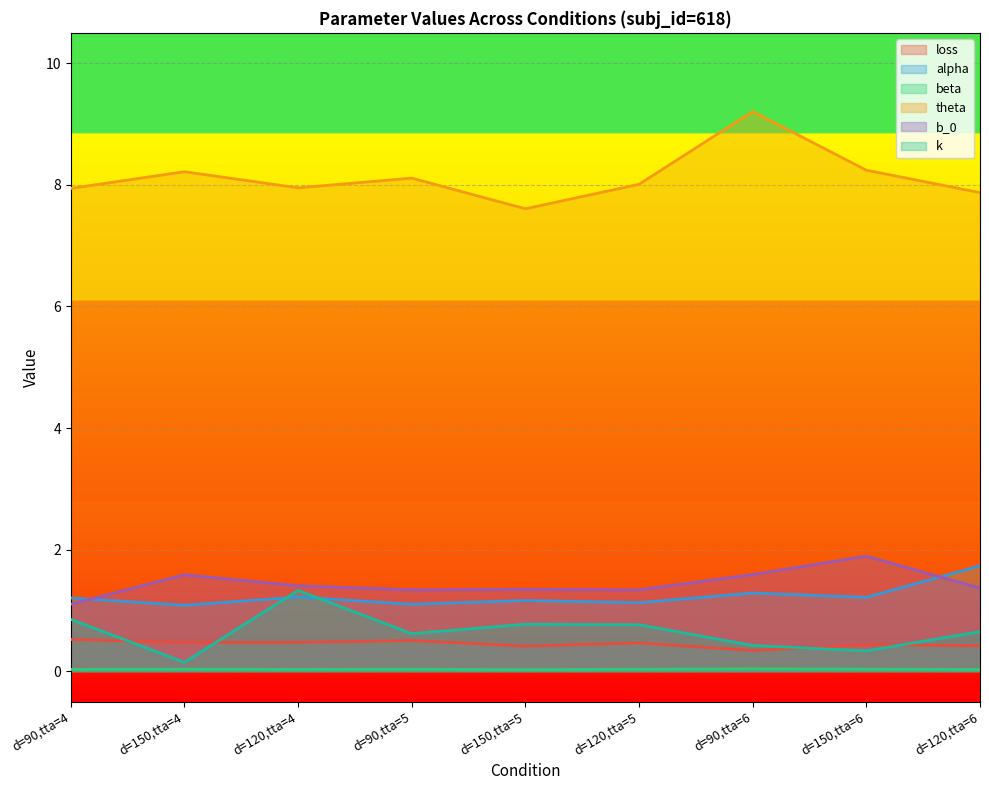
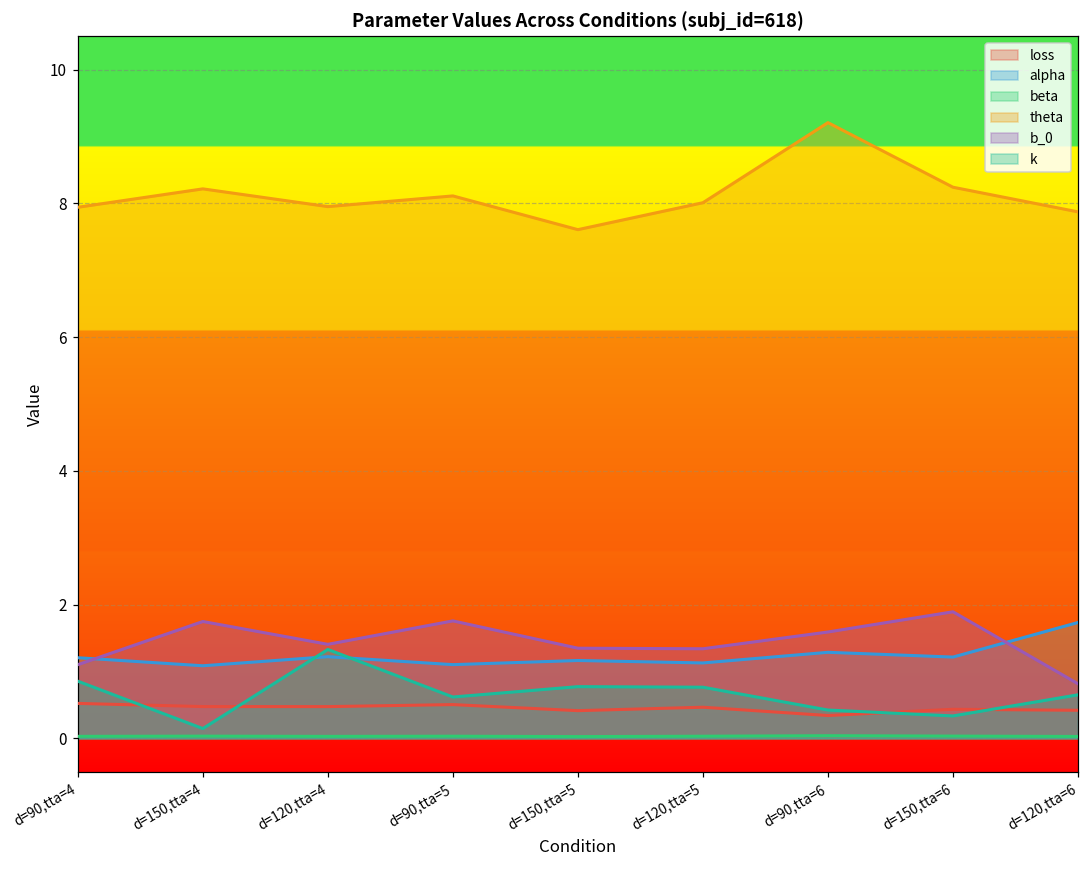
b_0, d=150,tta=4: 1.6 -> 1.7
b_0, d=90,tta=5: 1.3 -> 1.8
b_0, d=120,tta=6: 1.4 -> 0.8
